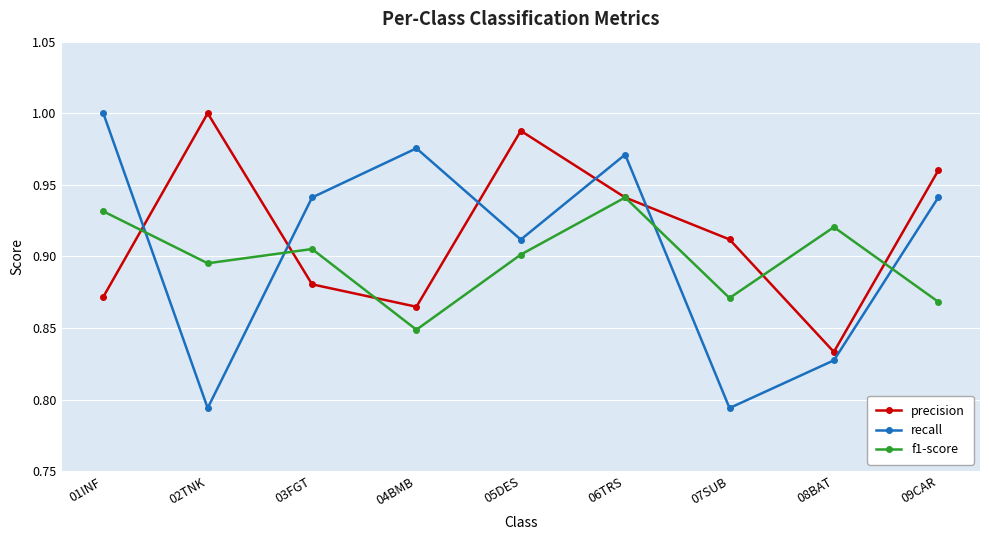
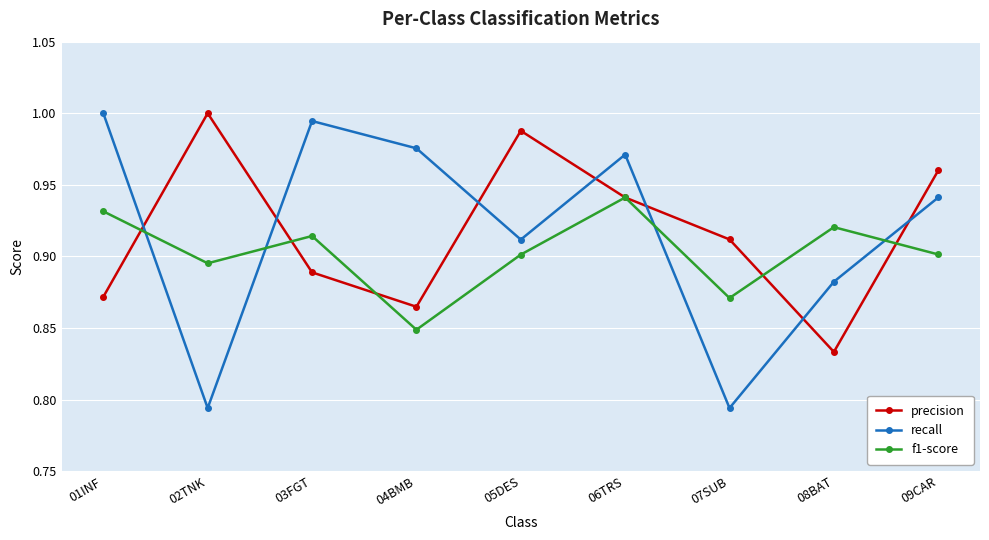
precision, 03FGT: 0.881 -> 0.889
recall, 03FGT: 0.941 -> 0.995
f1-score, 03FGT: 0.905 -> 0.914
recall, 08BAT: 0.827 -> 0.882
f1-score, 09CAR: 0.868 -> 0.901
